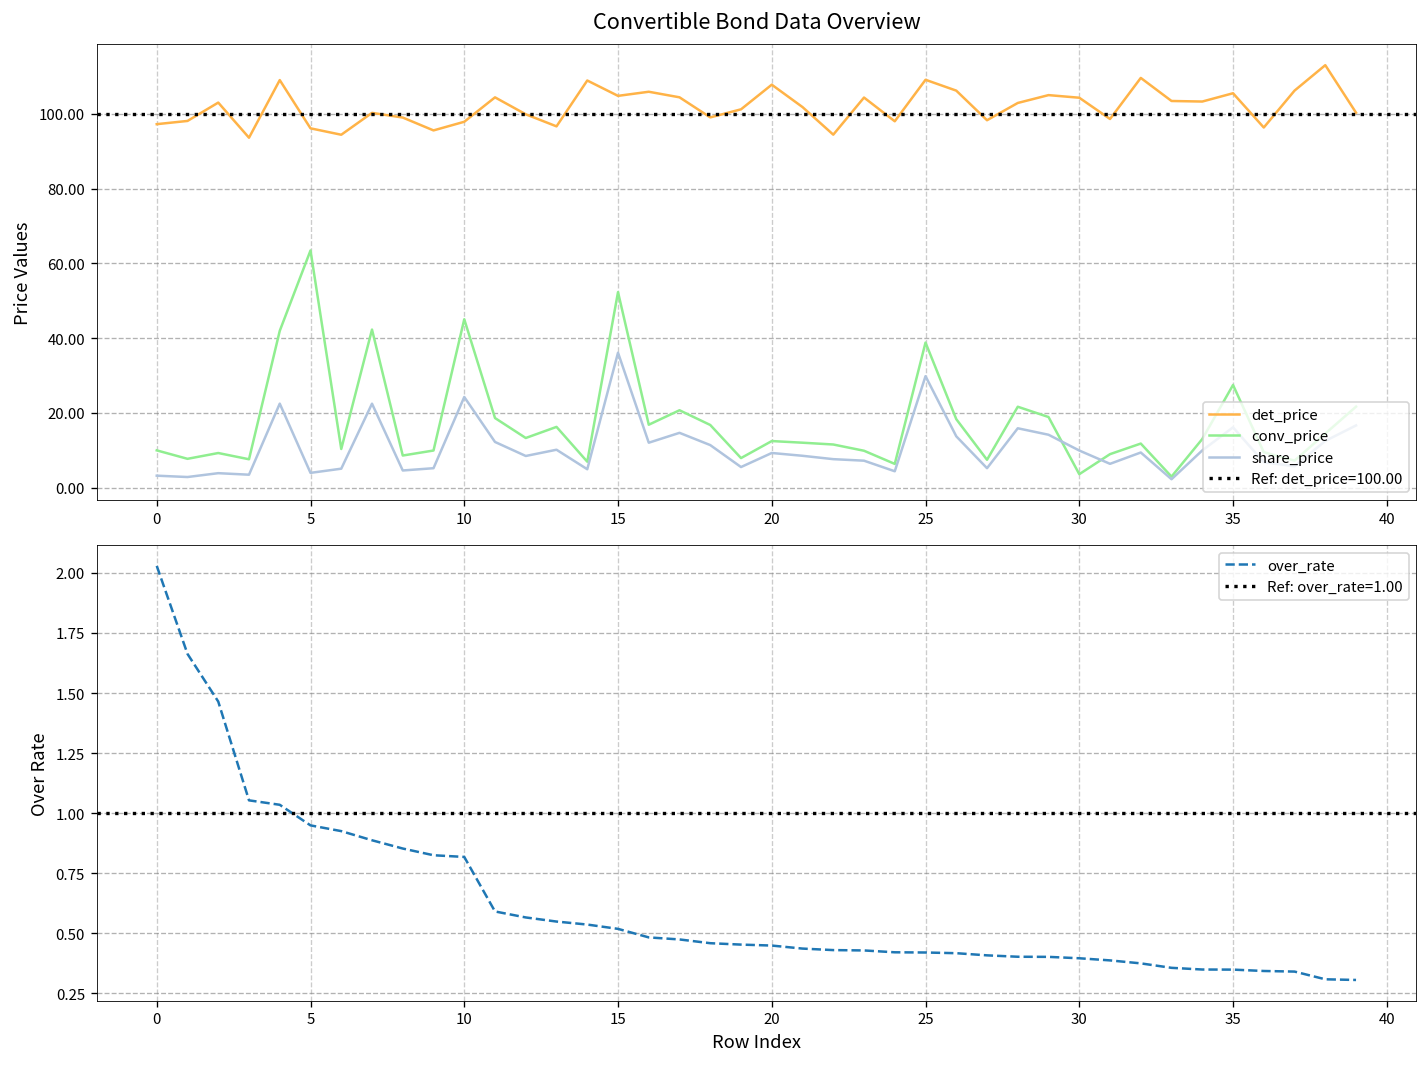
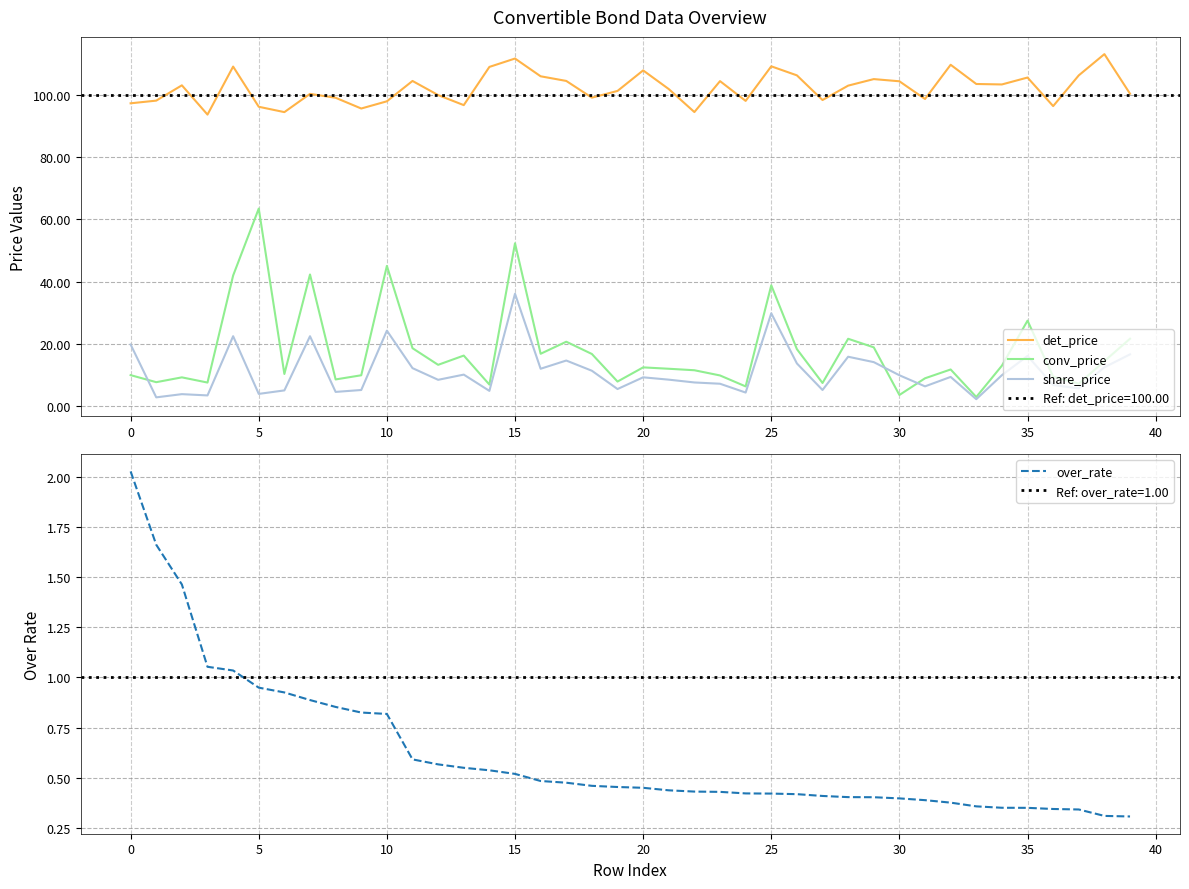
Convertible Bond Data Overview, share_price, 0: 3 -> 20
Convertible Bond Data Overview, det_price, 15: 105 -> 112
